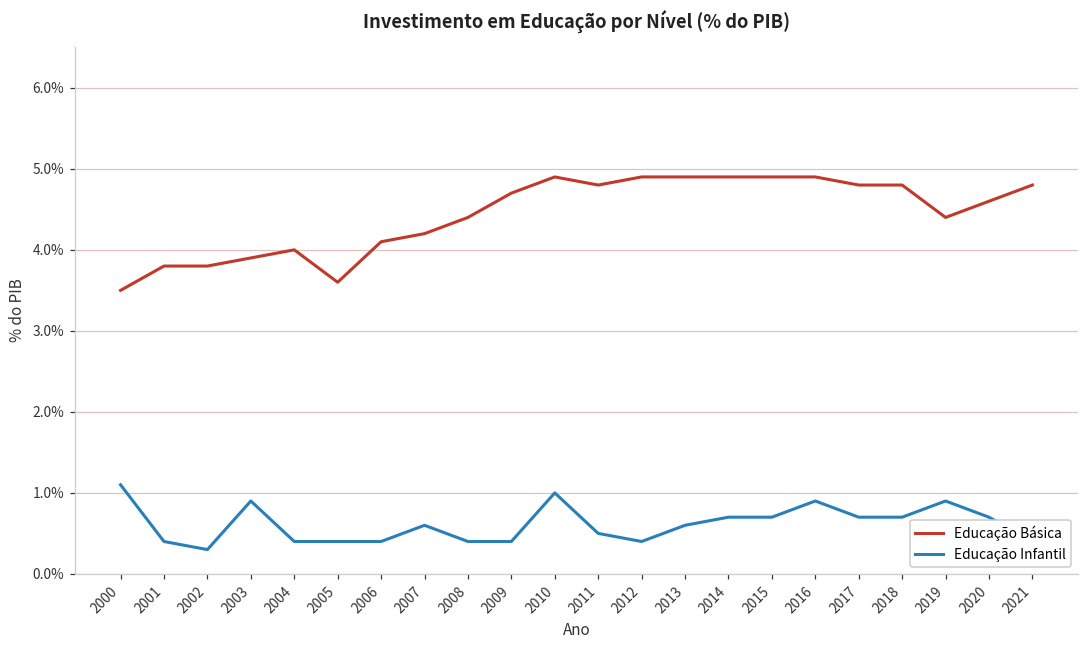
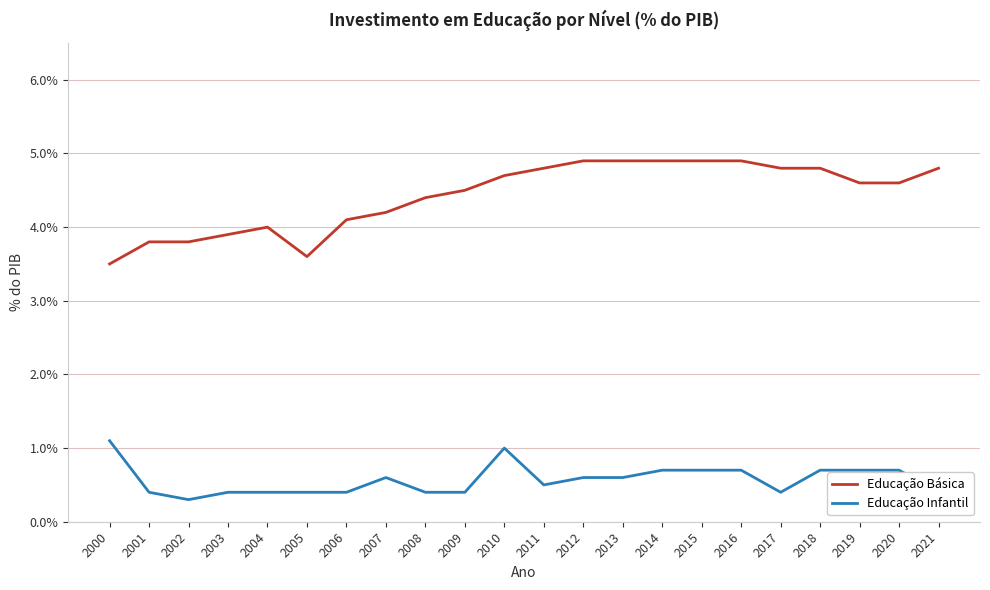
Educação Infantil, 2003: 0.9% -> 0.4%
Educação Básica, 2009: 4.7% -> 4.5%
Educação Básica, 2010: 4.9% -> 4.7%
Educação Infantil, 2012: 0.4% -> 0.6%
Educação Infantil, 2016: 0.9% -> 0.7%
Educação Infantil, 2017: 0.7% -> 0.4%
Educação Básica, 2019: 4.4% -> 4.6%
Educação Infantil, 2019: 0.9% -> 0.7%
